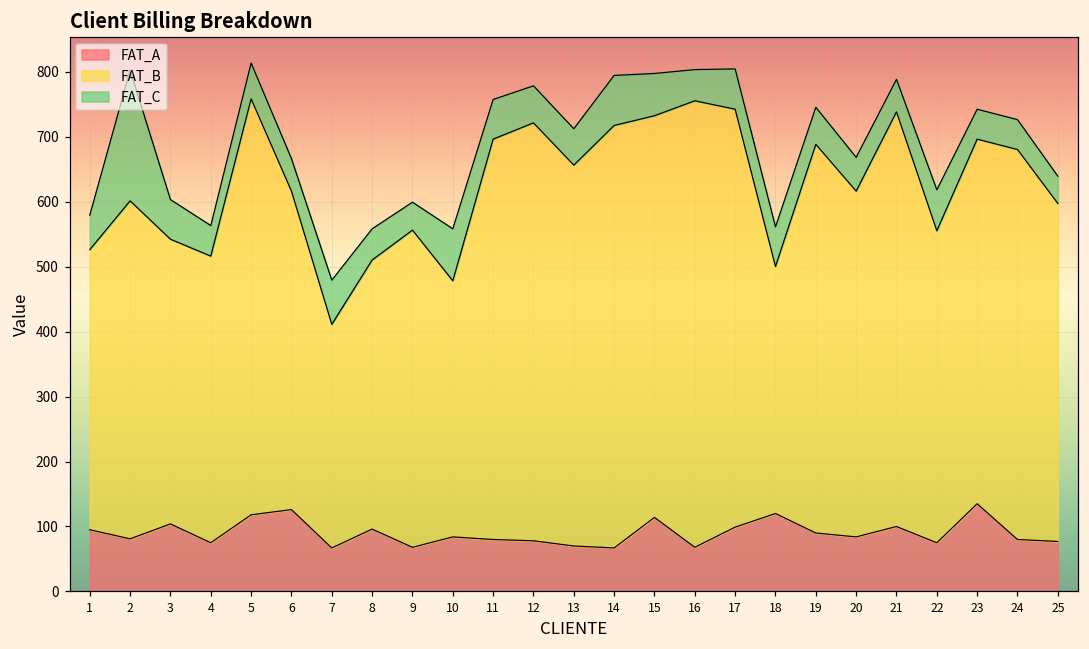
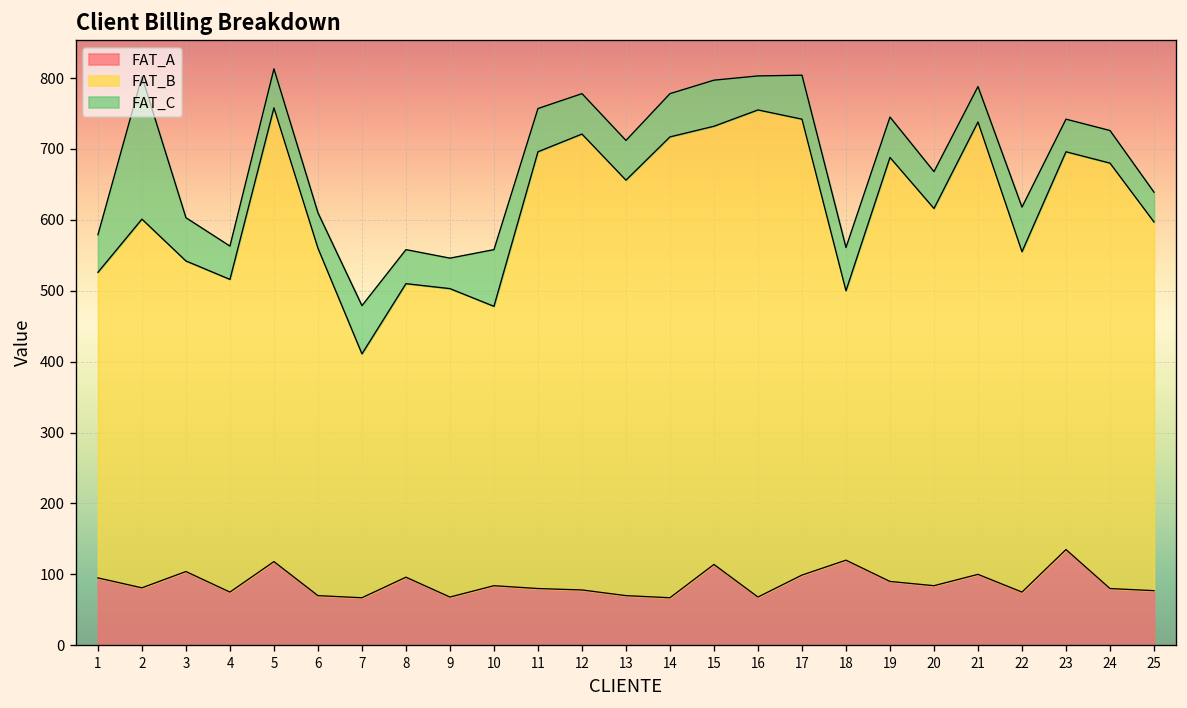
FAT_A, 6: 130 -> 70
FAT_B, 9: 490 -> 440
FAT_C, 14: 80 -> 60
